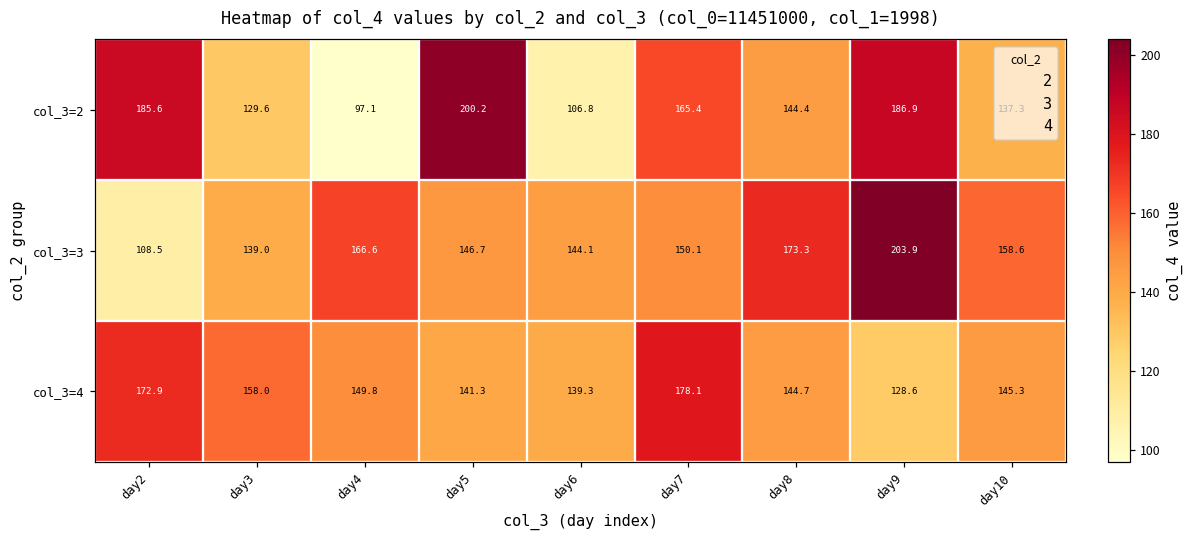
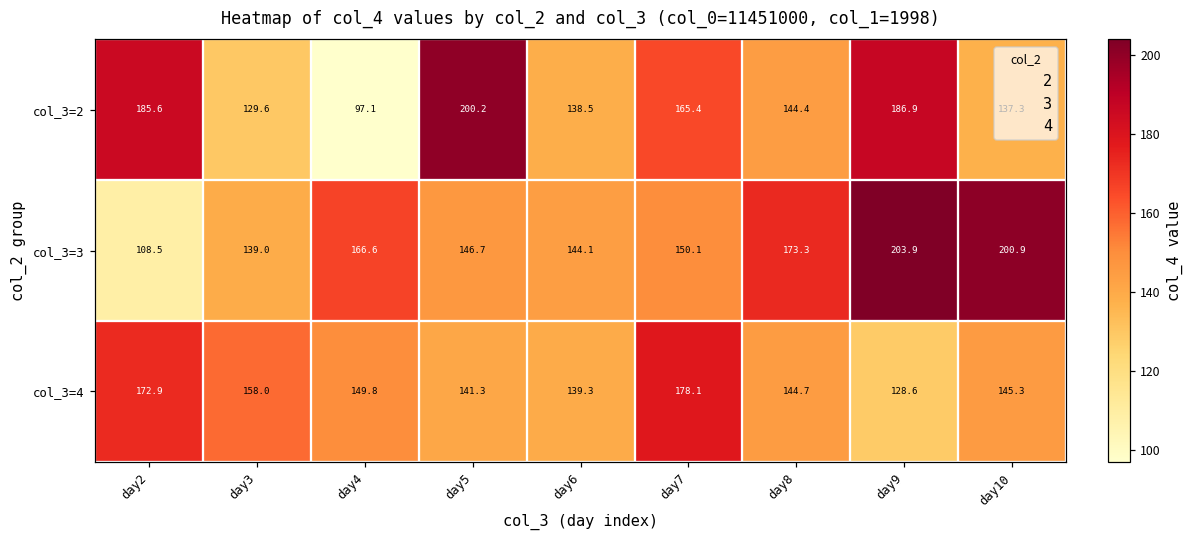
col_3=2, day6: 106.8 -> 138.5
col_3=3, day10: 158.6 -> 200.9
